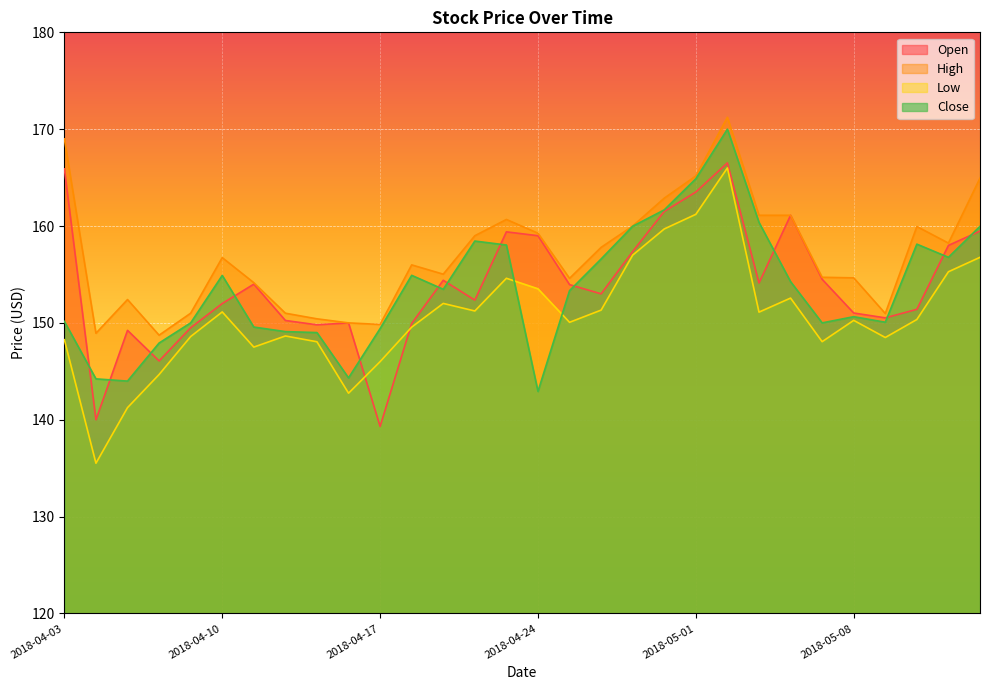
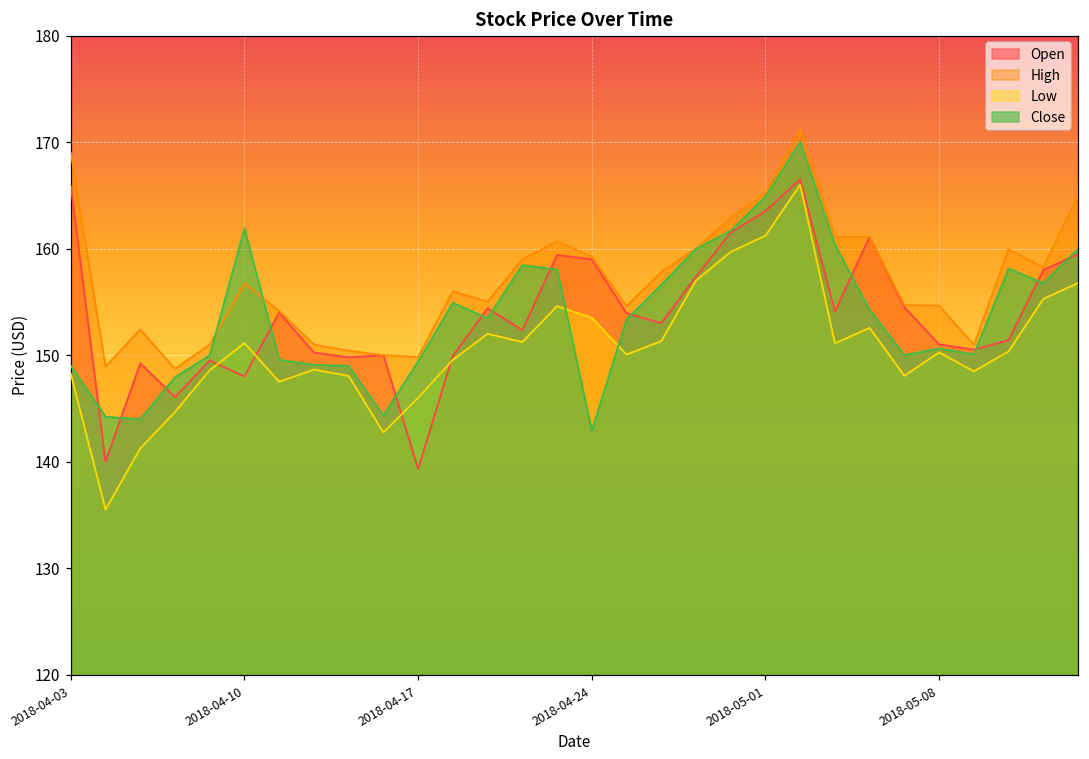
Close, 2018-04-03: 150 -> 149
Open, 2018-04-10: 152 -> 148
Close, 2018-04-10: 155 -> 162
